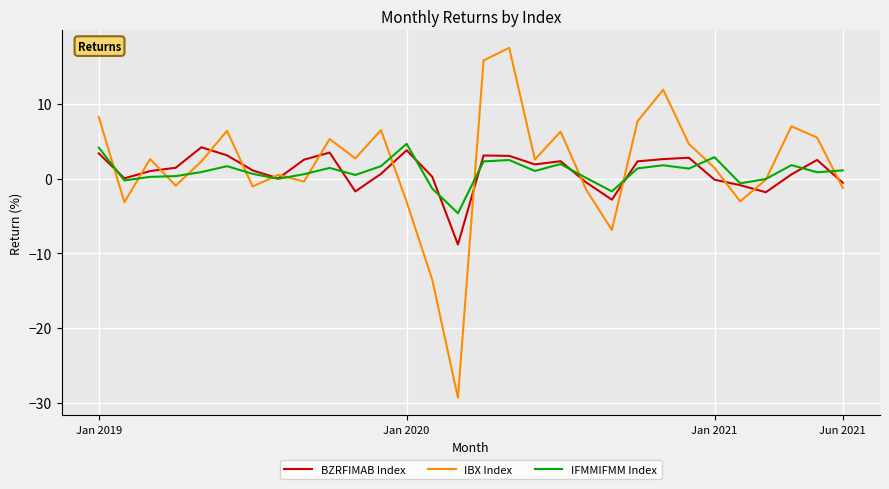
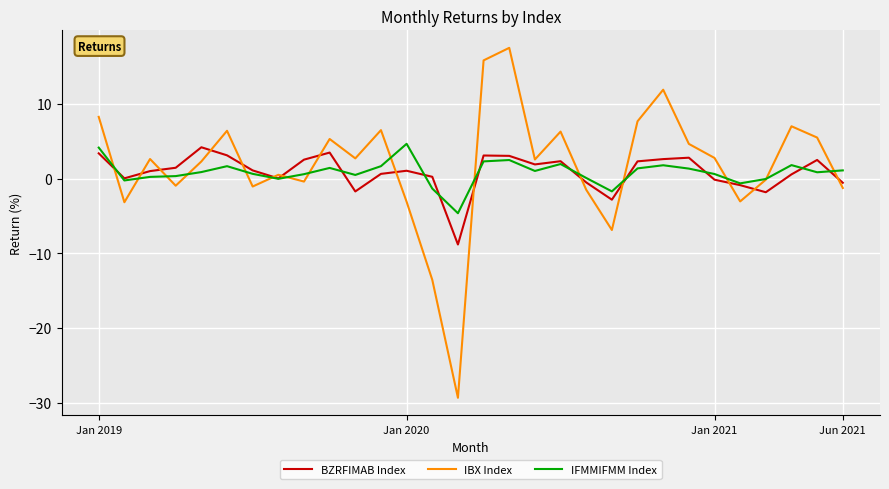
BZRFIMAB Index, Jan 2020: 4 -> 1
IBX Index, Jan 2021: 1 -> 3
IFMMIFMM Index, Jan 2021: 3 -> 1
